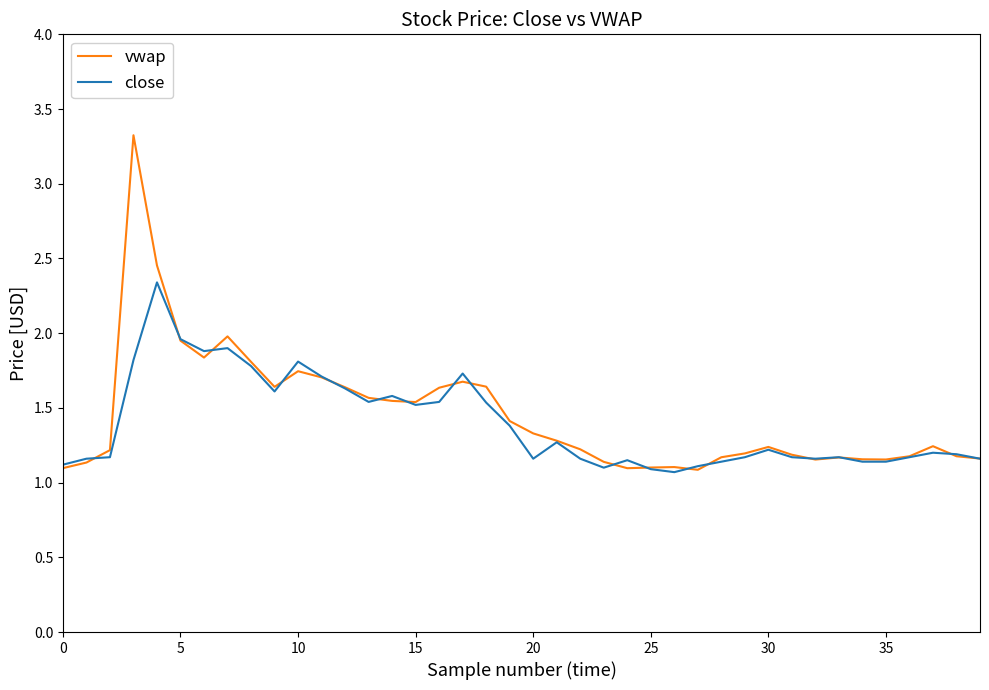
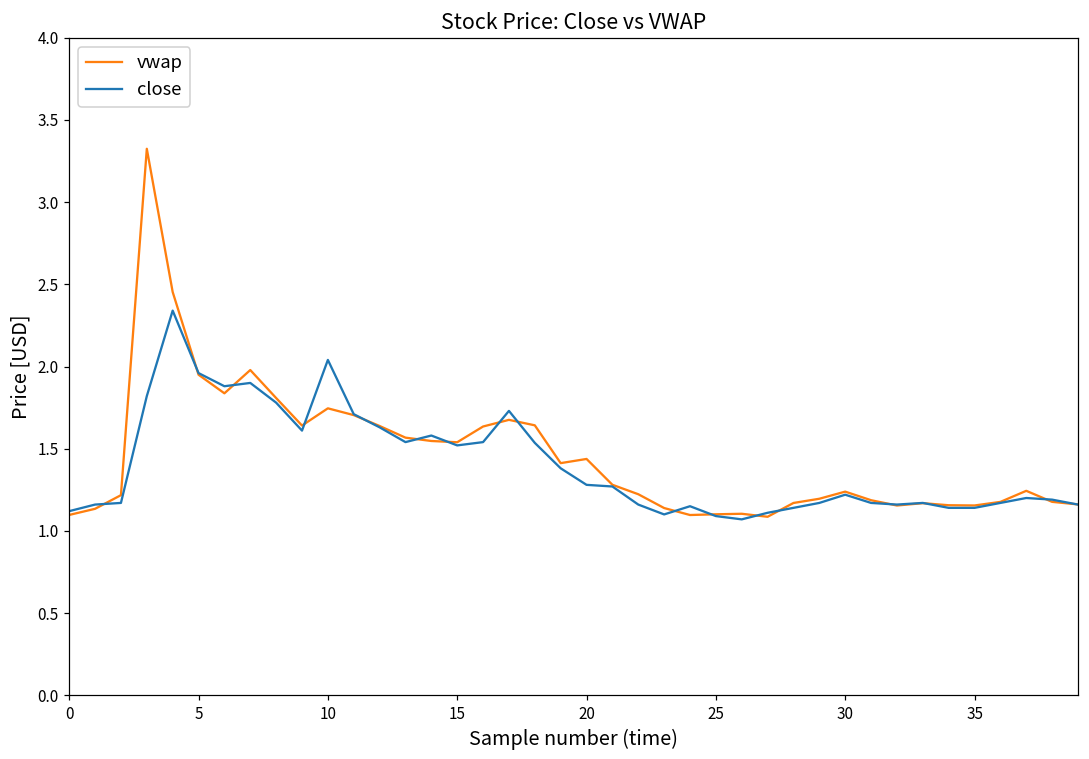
close, 10: 1.81 -> 2.04
vwap, 20: 1.33 -> 1.44
close, 20: 1.16 -> 1.28
